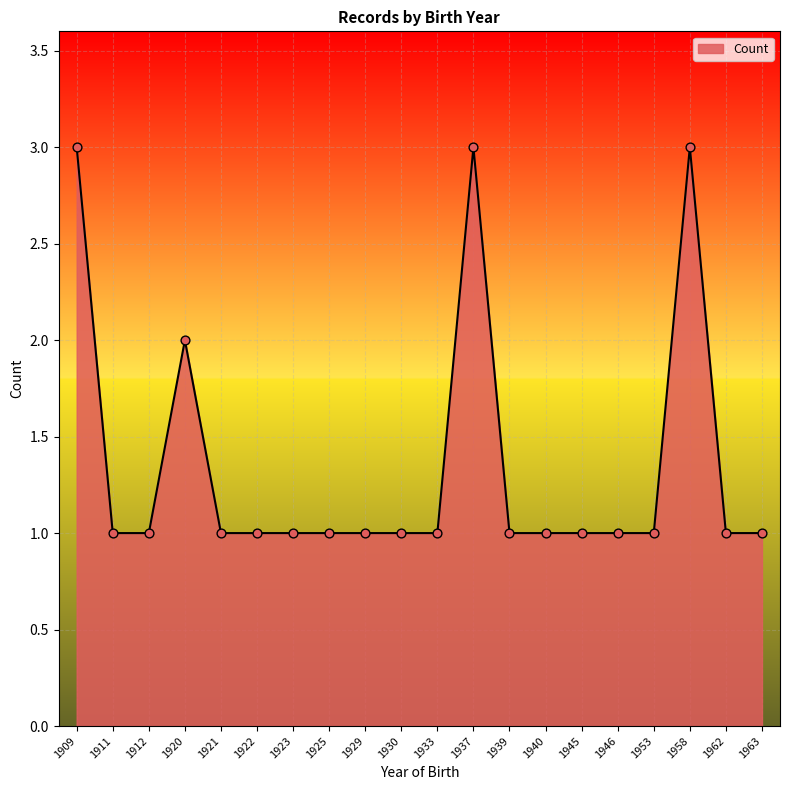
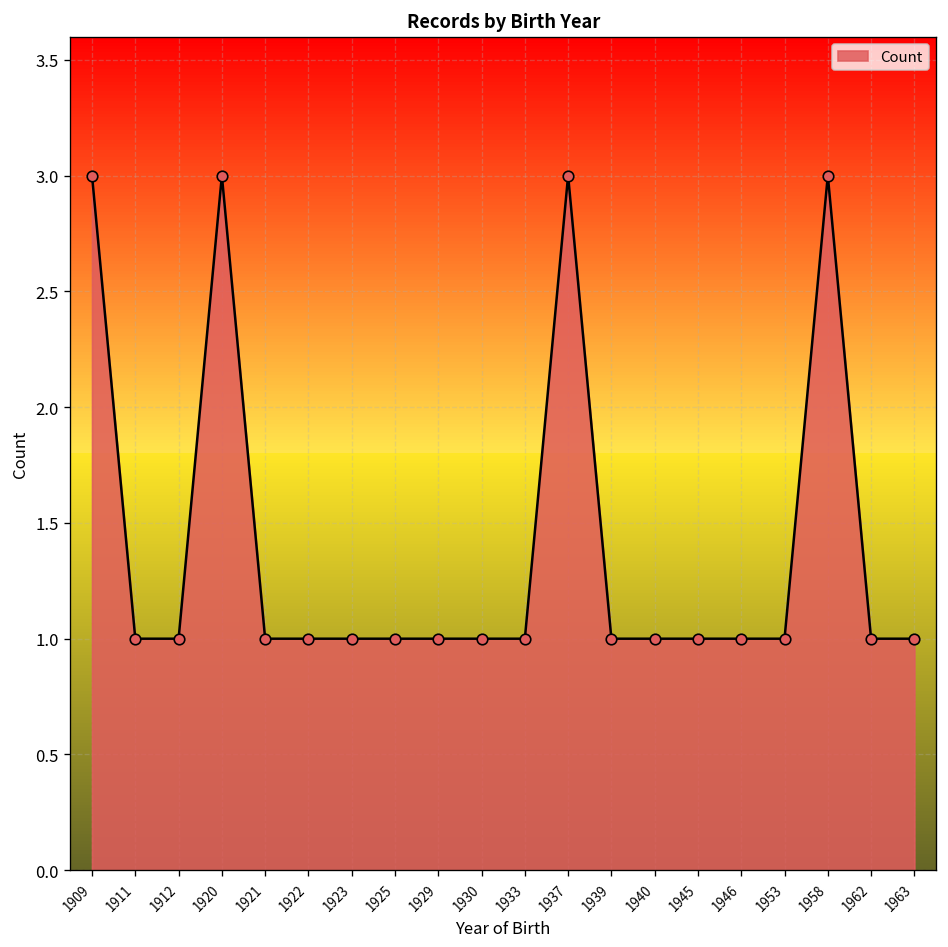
1920: 2 -> 3
